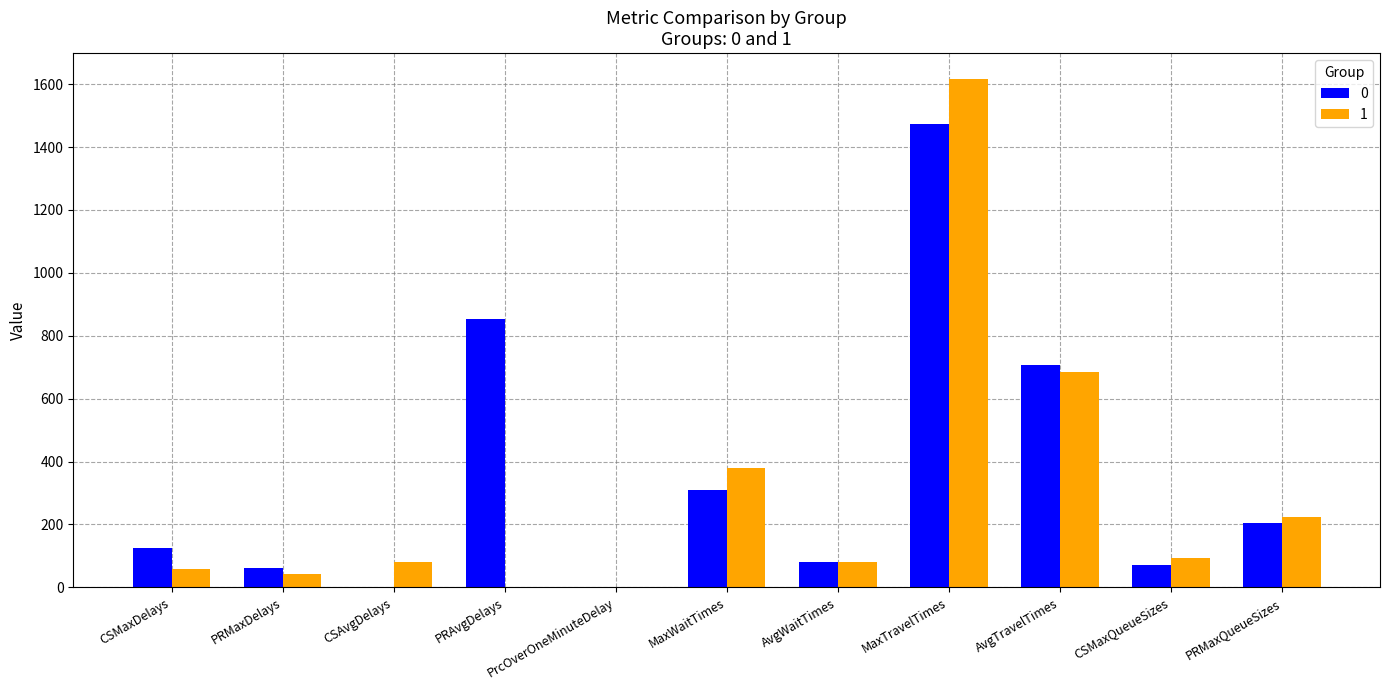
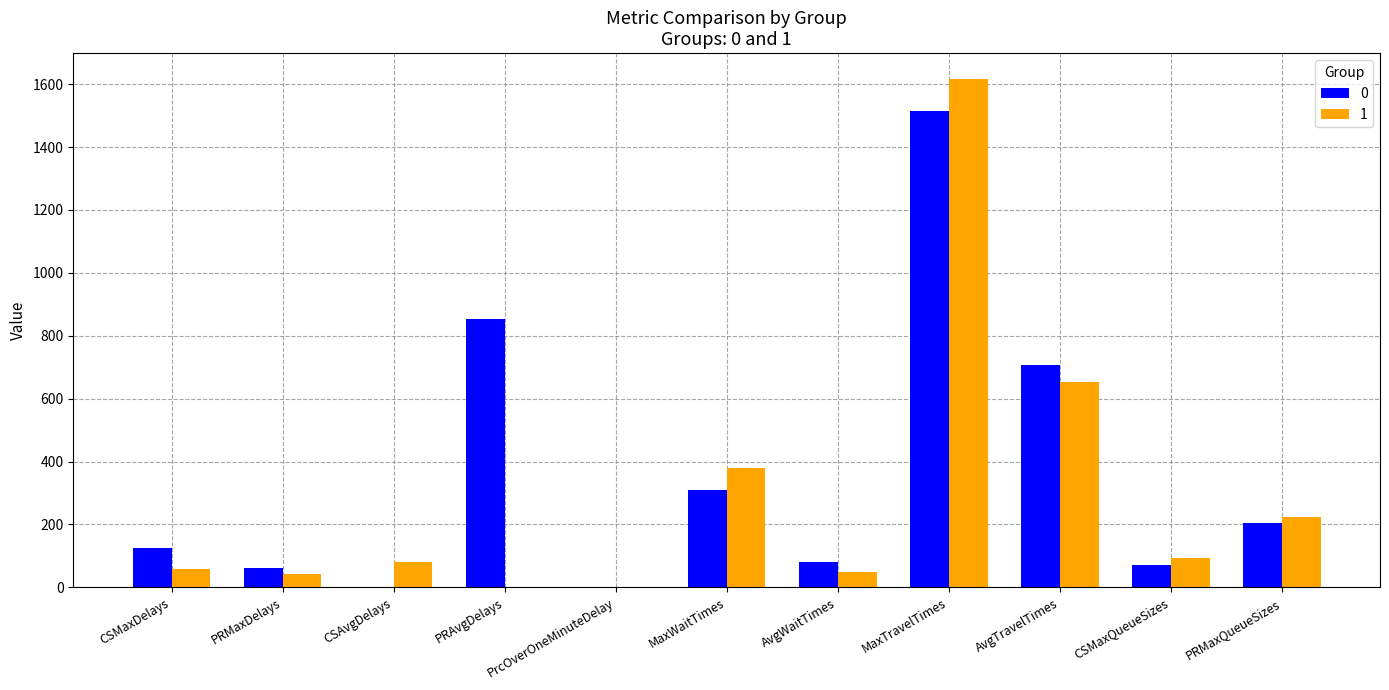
1, AvgWaitTimes: 80 -> 50
0, MaxTravelTimes: 1470 -> 1510
1, AvgTravelTimes: 690 -> 650
